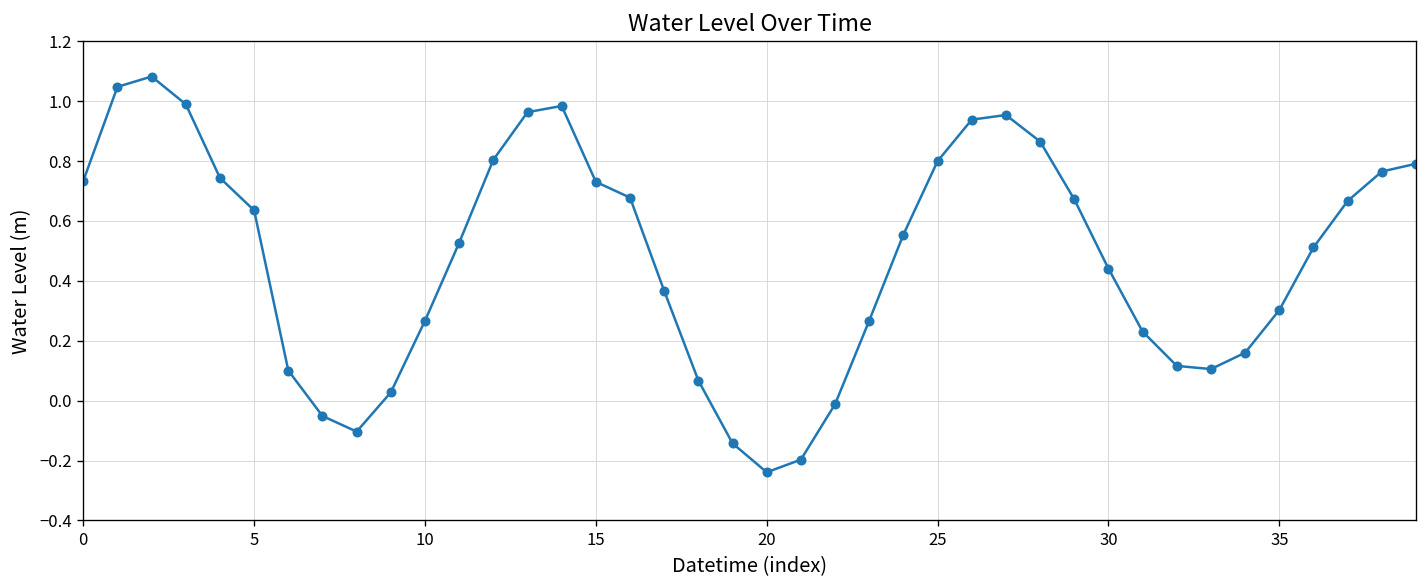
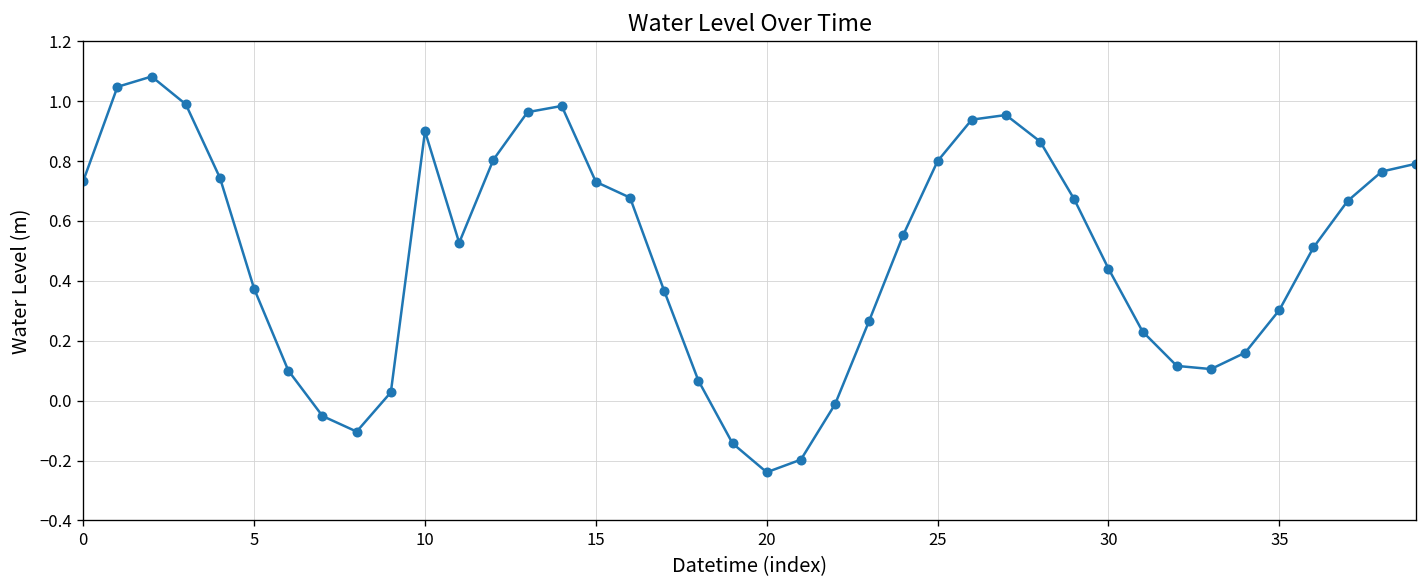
5: 0.64 -> 0.37
10: 0.27 -> 0.90
